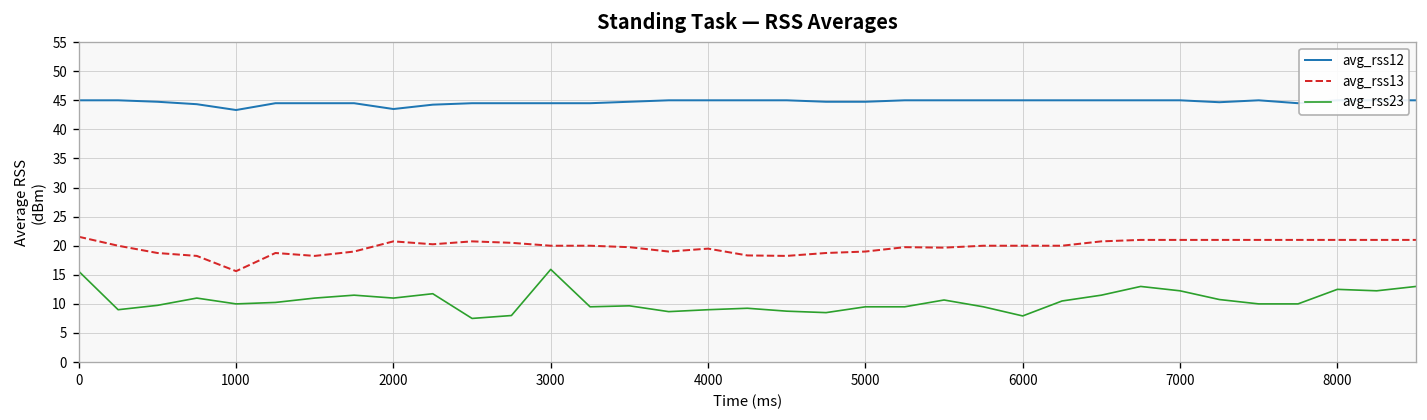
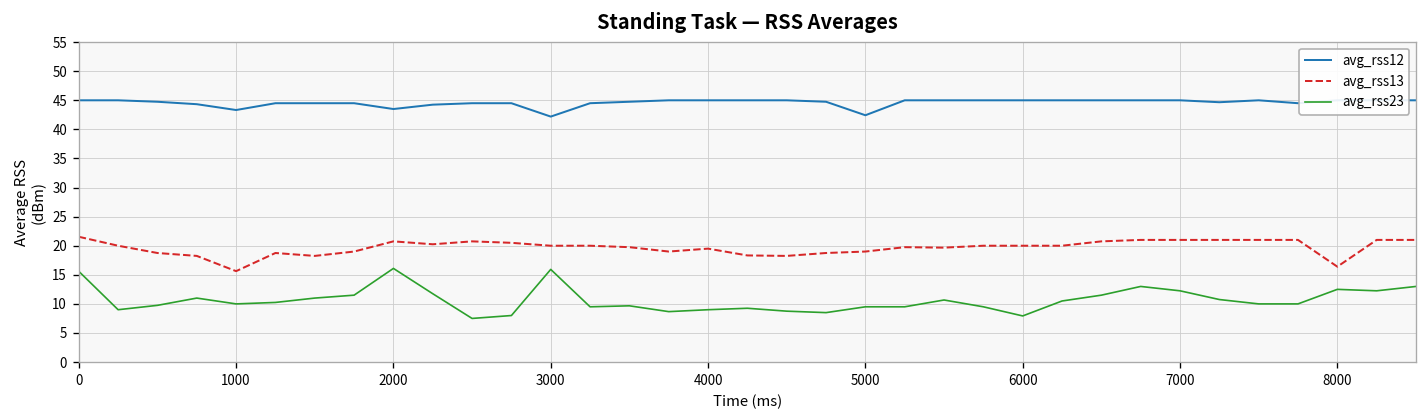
avg_rss23, 2000: 11 -> 16
avg_rss12, 3000: 45 -> 42
avg_rss12, 5000: 45 -> 42
avg_rss13, 8000: 21 -> 16
